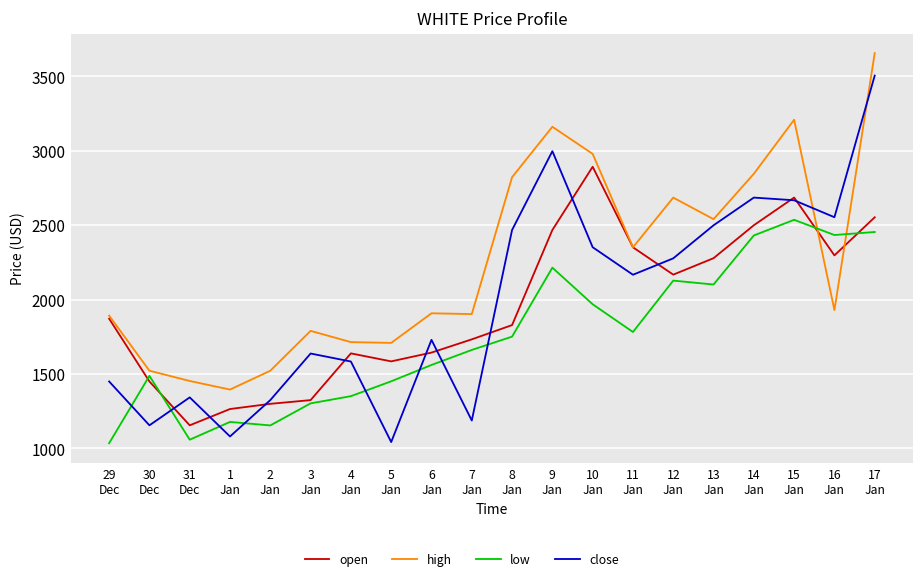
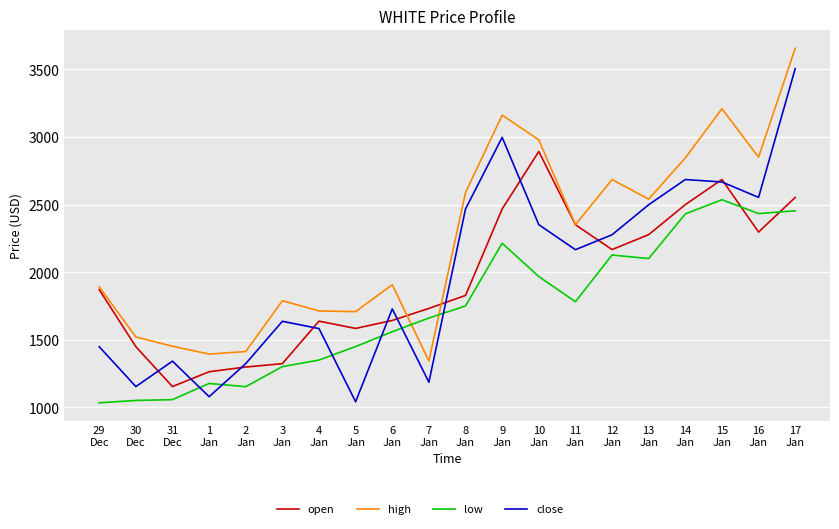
low, 30 Dec: 1490 -> 1050
high, 2 Jan: 1520 -> 1410
high, 7 Jan: 1900 -> 1340
high, 8 Jan: 2820 -> 2590
high, 16 Jan: 1930 -> 2850
